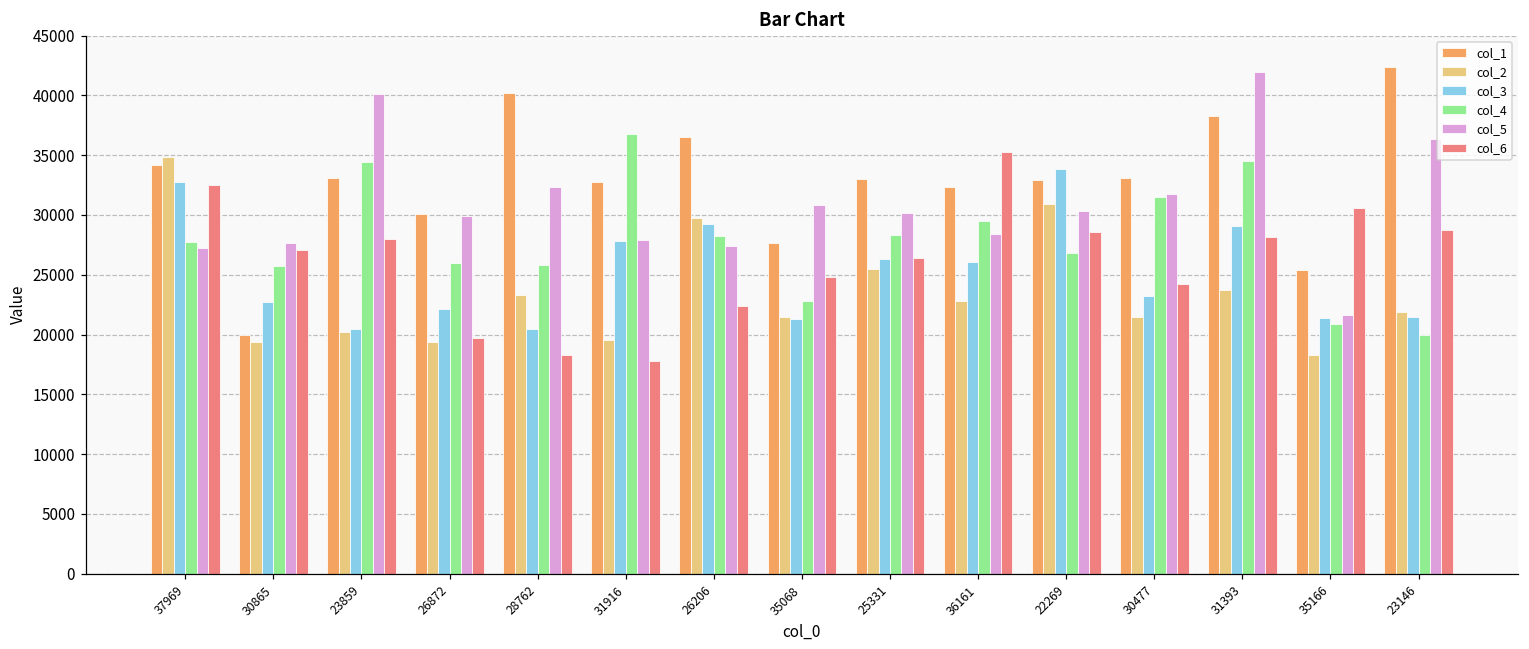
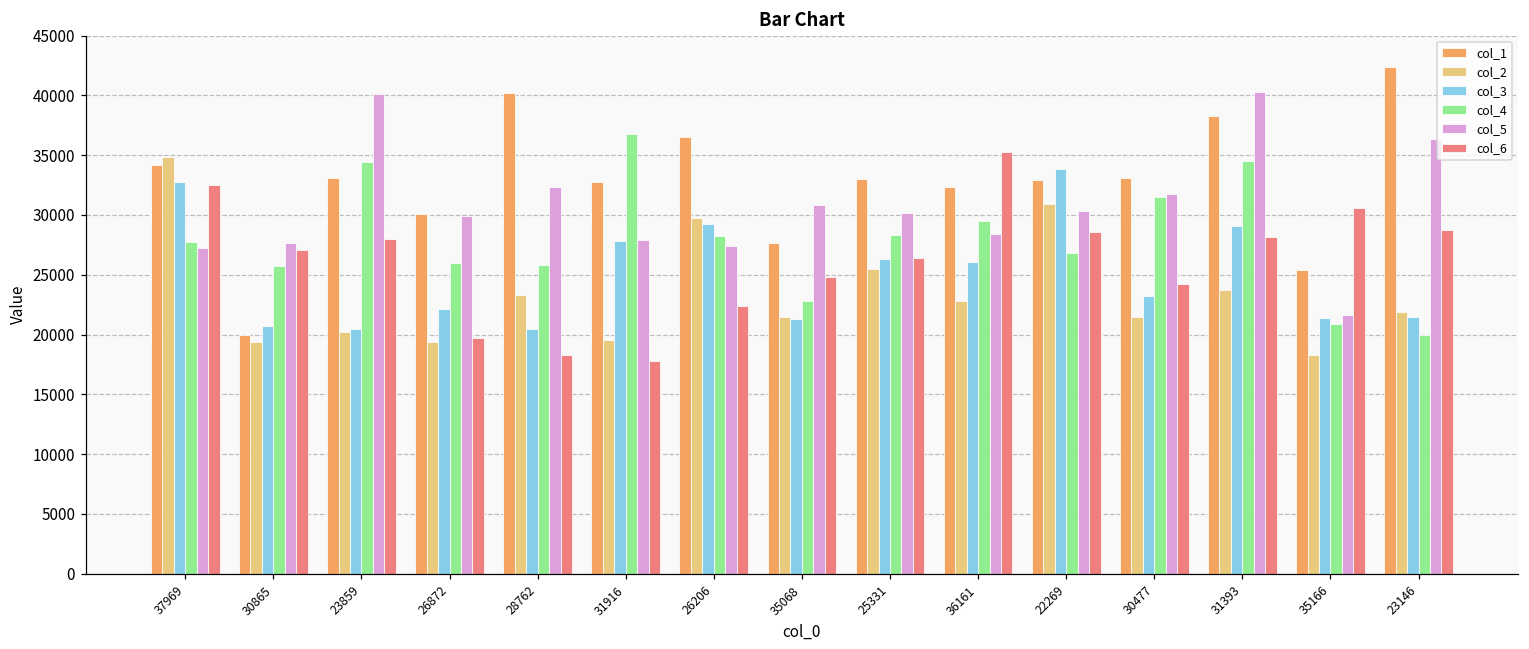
col_3, 30865: 22700 -> 20700
col_5, 31393: 41900 -> 40300
